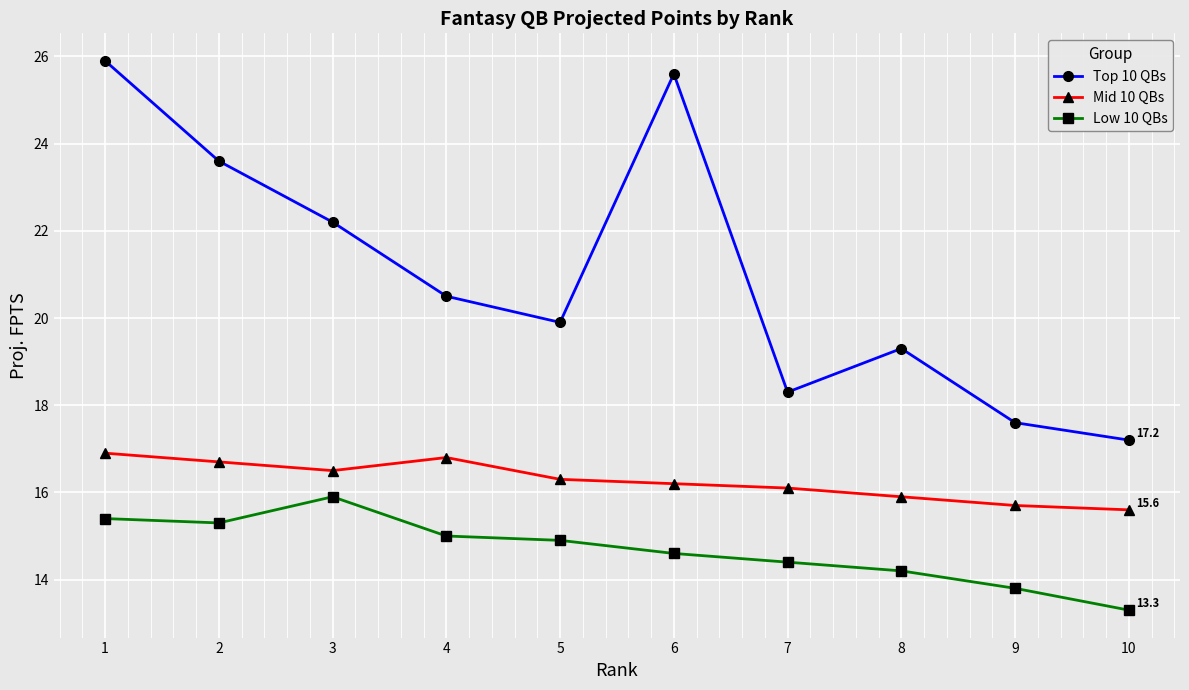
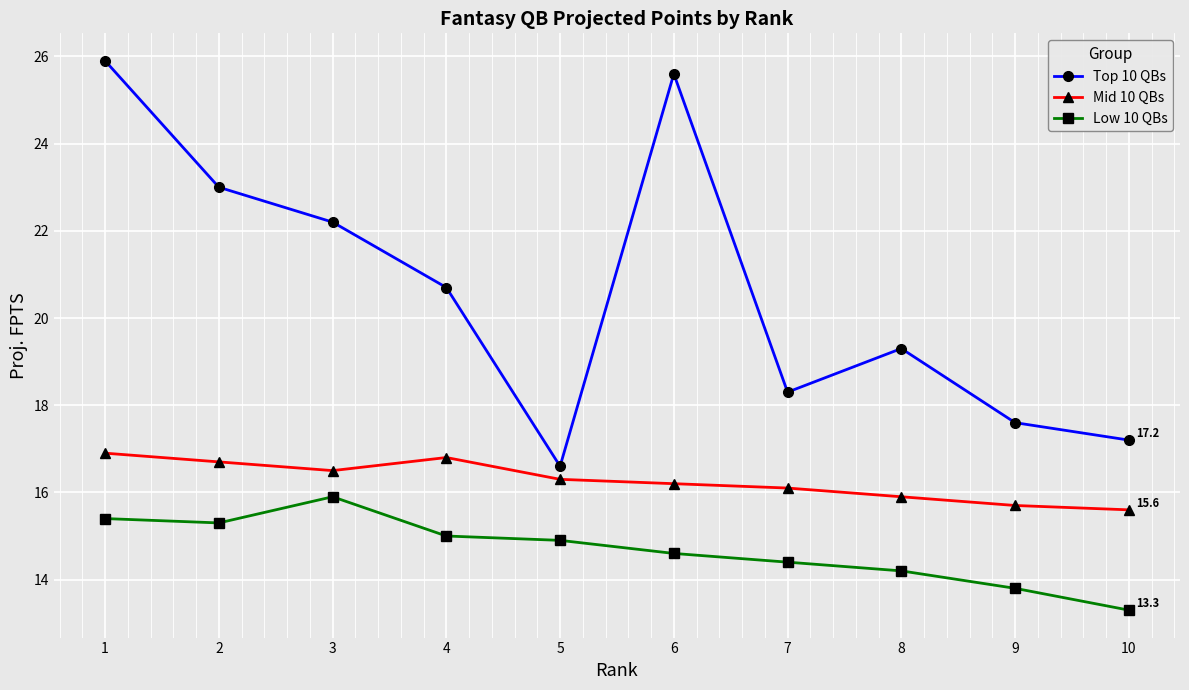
Top 10 QBs, 2: 23.6 -> 23.0
Top 10 QBs, 4: 20.5 -> 20.7
Top 10 QBs, 5: 19.9 -> 16.6
